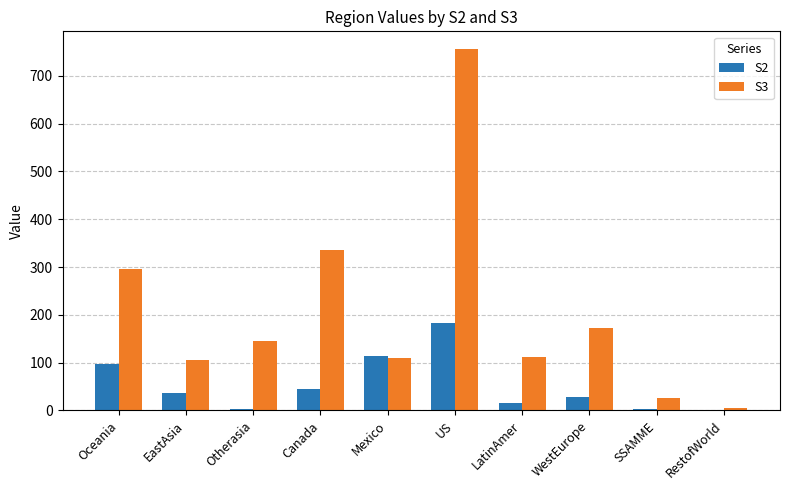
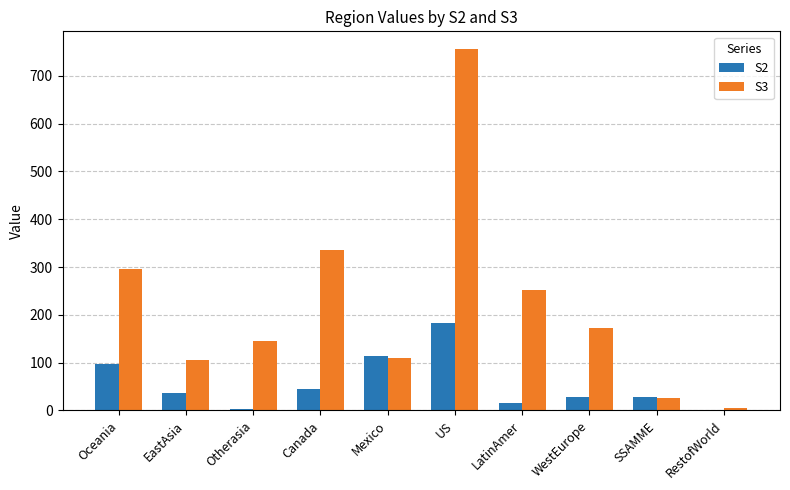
S3, LatinAmer: 110 -> 250
S2, SSAMME: 0 -> 30
